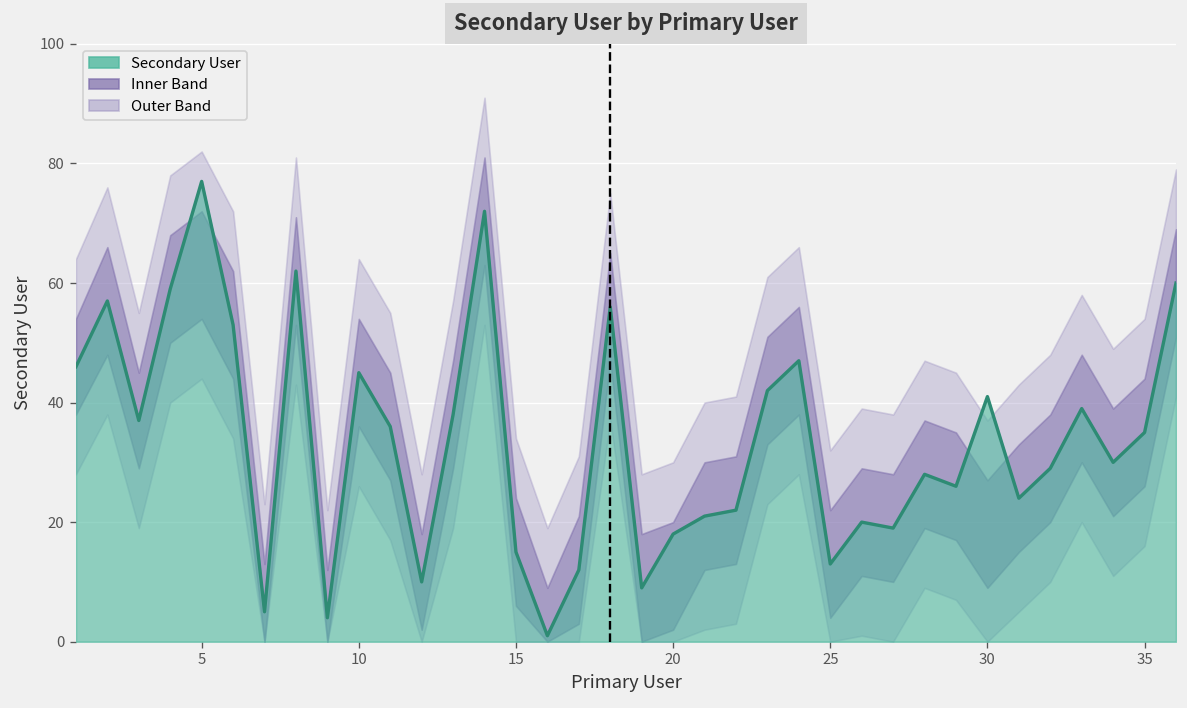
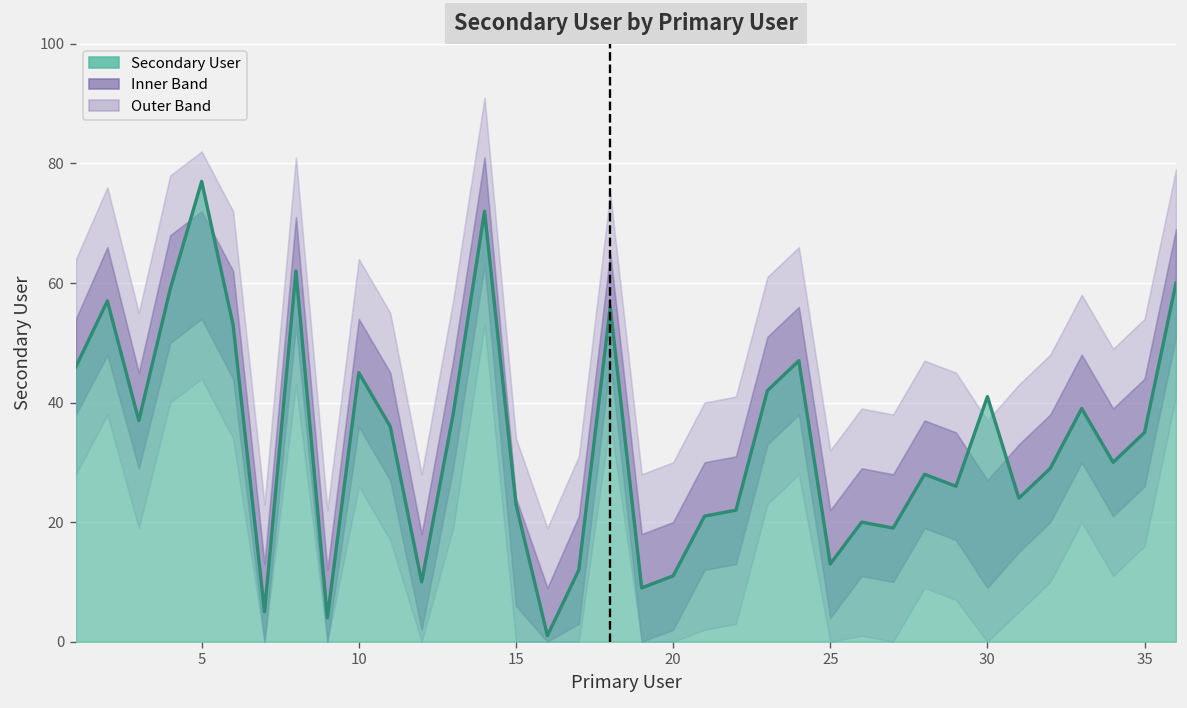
Secondary User, 15: 15 -> 23
Secondary User, 20: 18 -> 11
